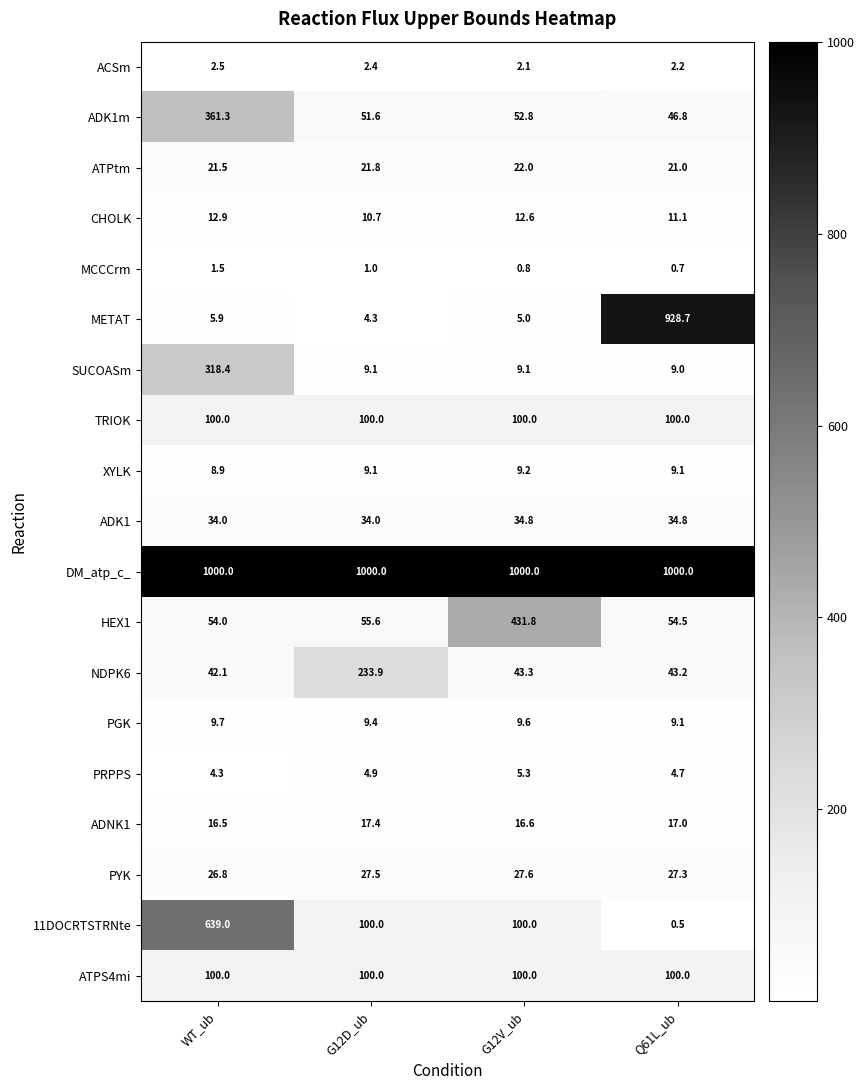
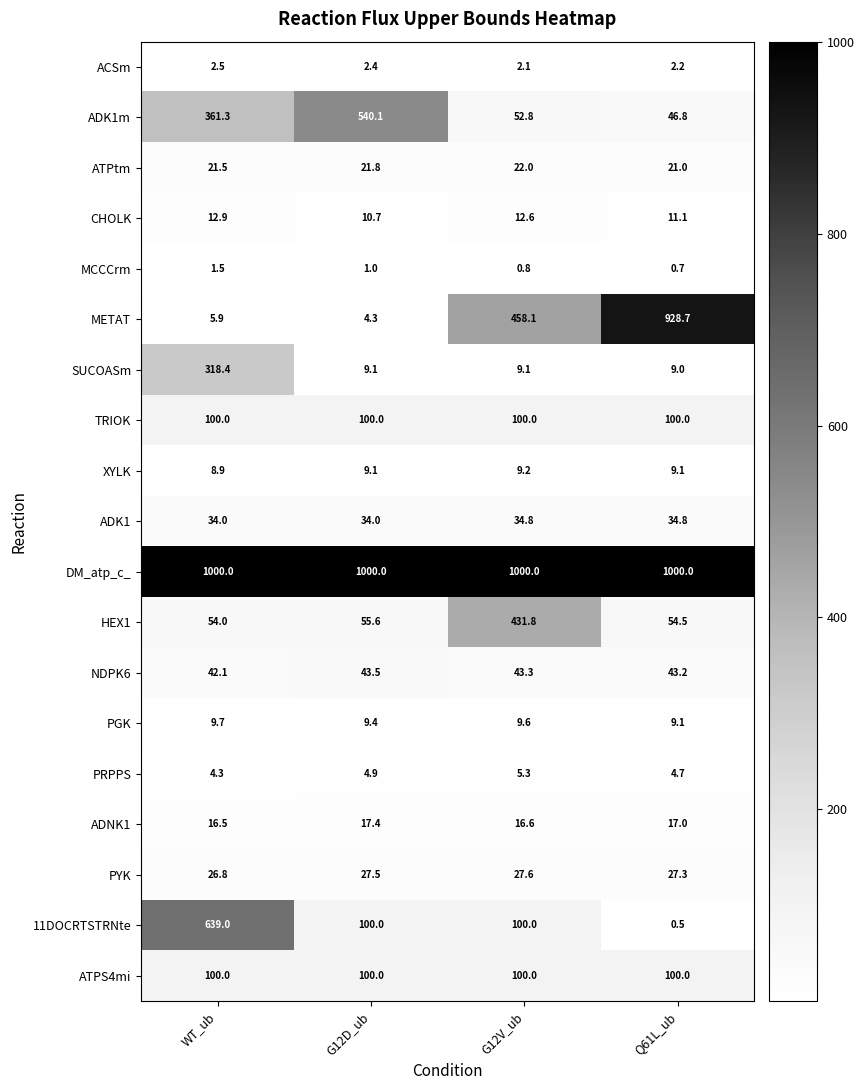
ADK1m, G12D_ub: 51.6 -> 540.1
METAT, G12V_ub: 5.0 -> 458.1
NDPK6, G12D_ub: 233.9 -> 43.5
